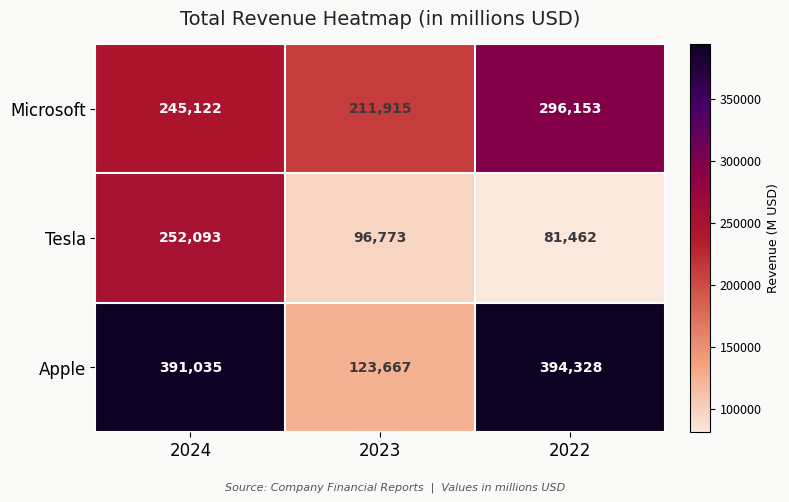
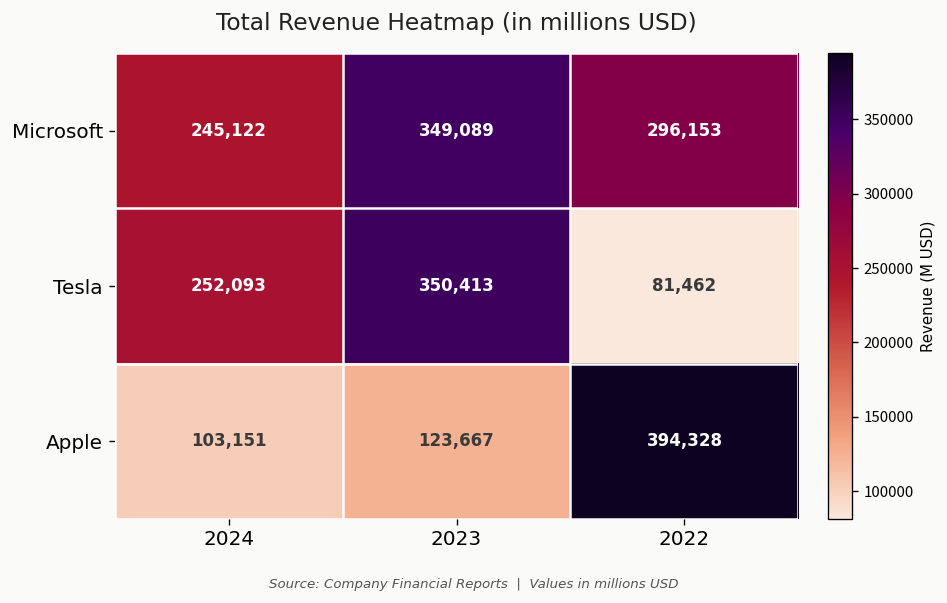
Microsoft, 2023: 211,915 -> 349,089
Tesla, 2023: 96,773 -> 350,413
Apple, 2024: 391,035 -> 103,151
